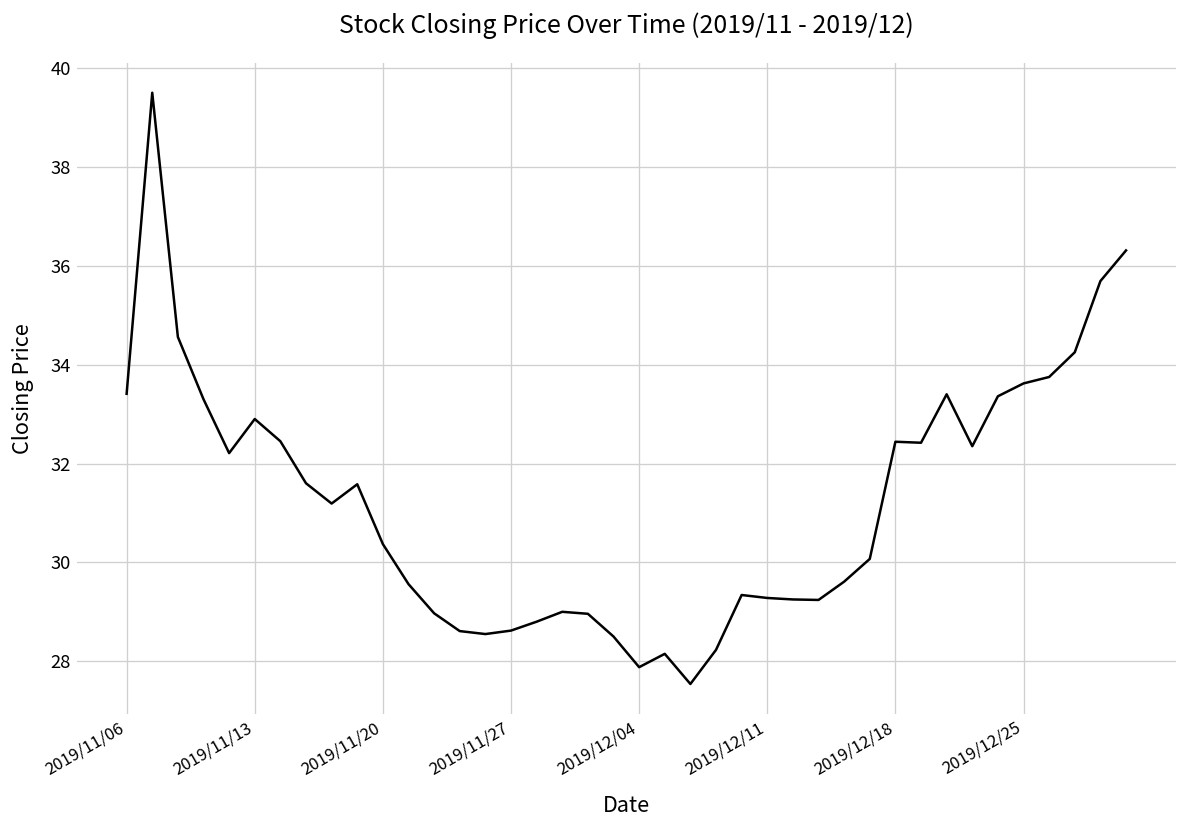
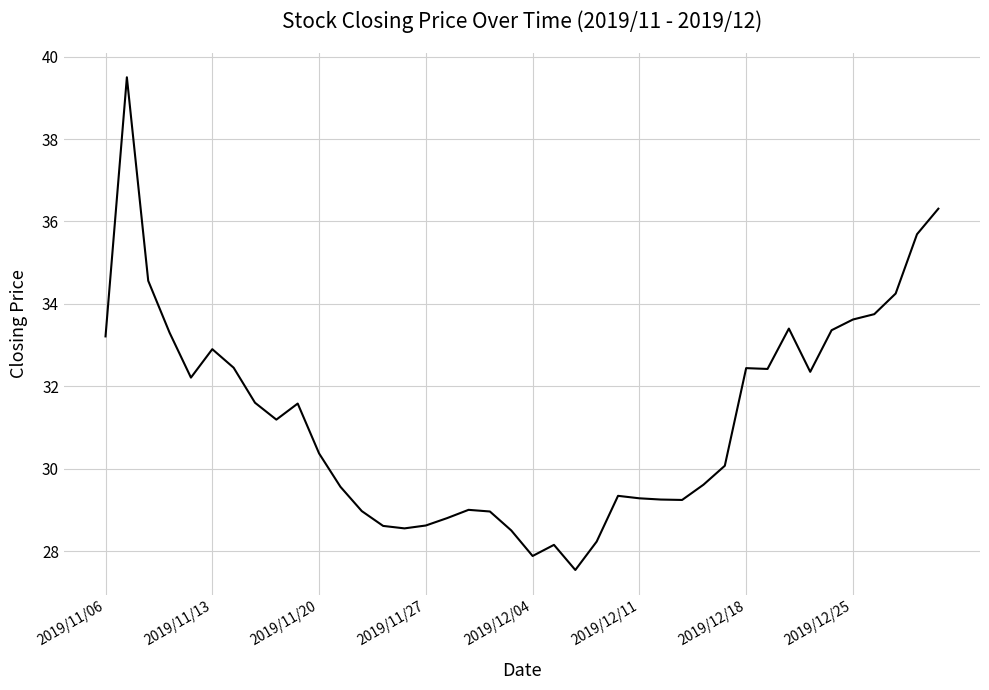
2019/11/06: 33.4 -> 33.2
